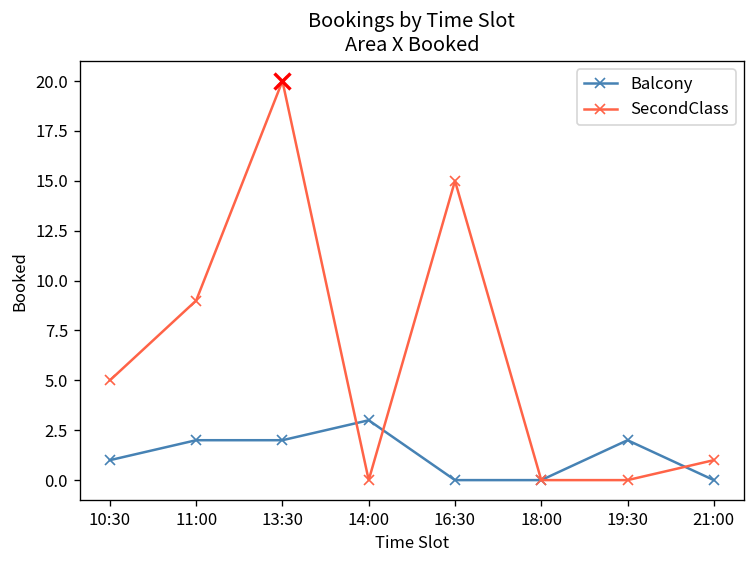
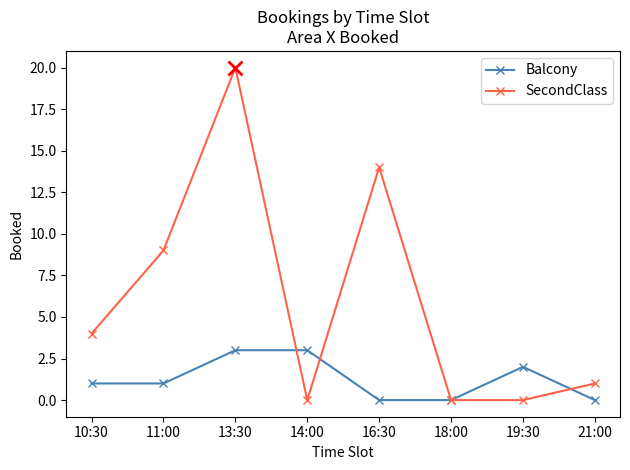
SecondClass, 10:30: 5 -> 4
Balcony, 11:00: 2 -> 1
Balcony, 13:30: 2 -> 3
SecondClass, 16:30: 15 -> 14
